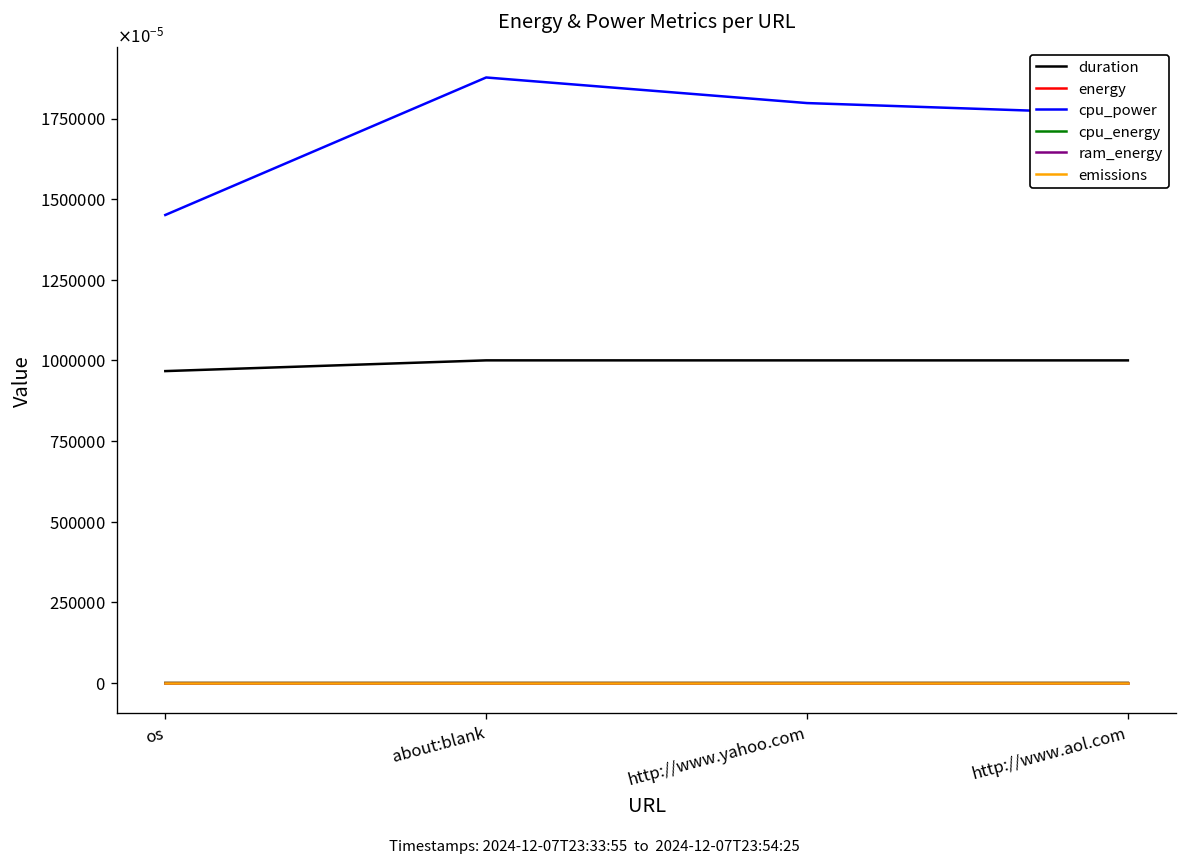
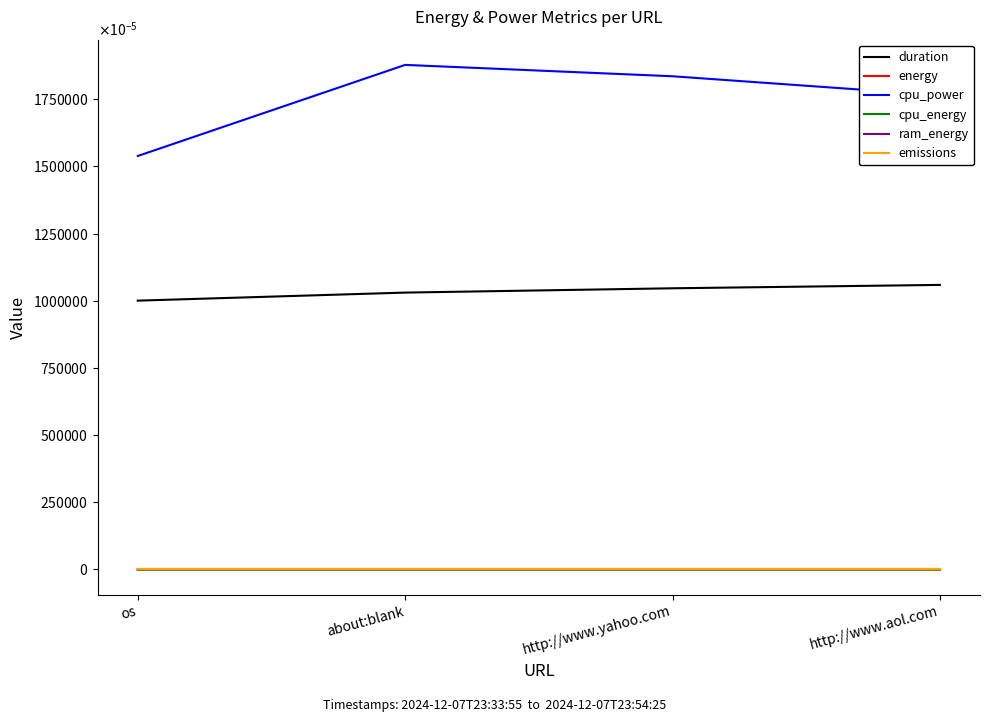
duration, os: 9.7 -> 10.0
cpu_power, os: 14.5 -> 15.4
duration, about:blank: 10.0 -> 10.3
duration, http://www.yahoo.com: 10.0 -> 10.5
cpu_power, http://www.yahoo.com: 18.0 -> 18.4
duration, http://www.aol.com: 10.0 -> 10.6
